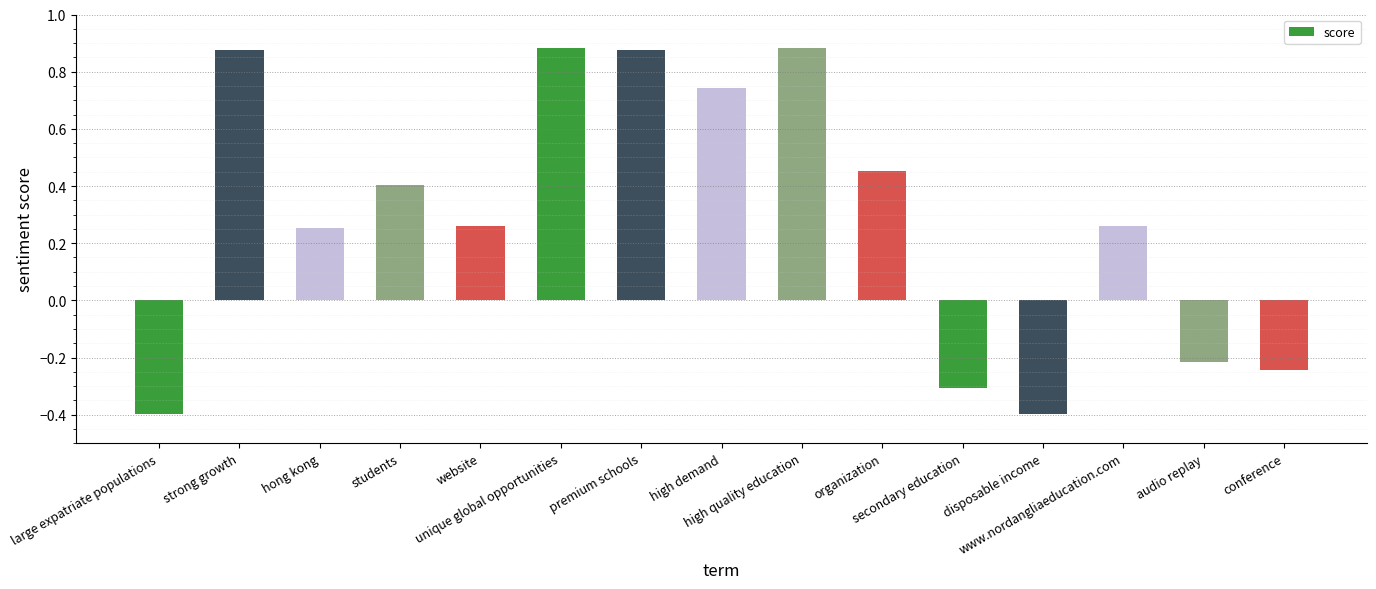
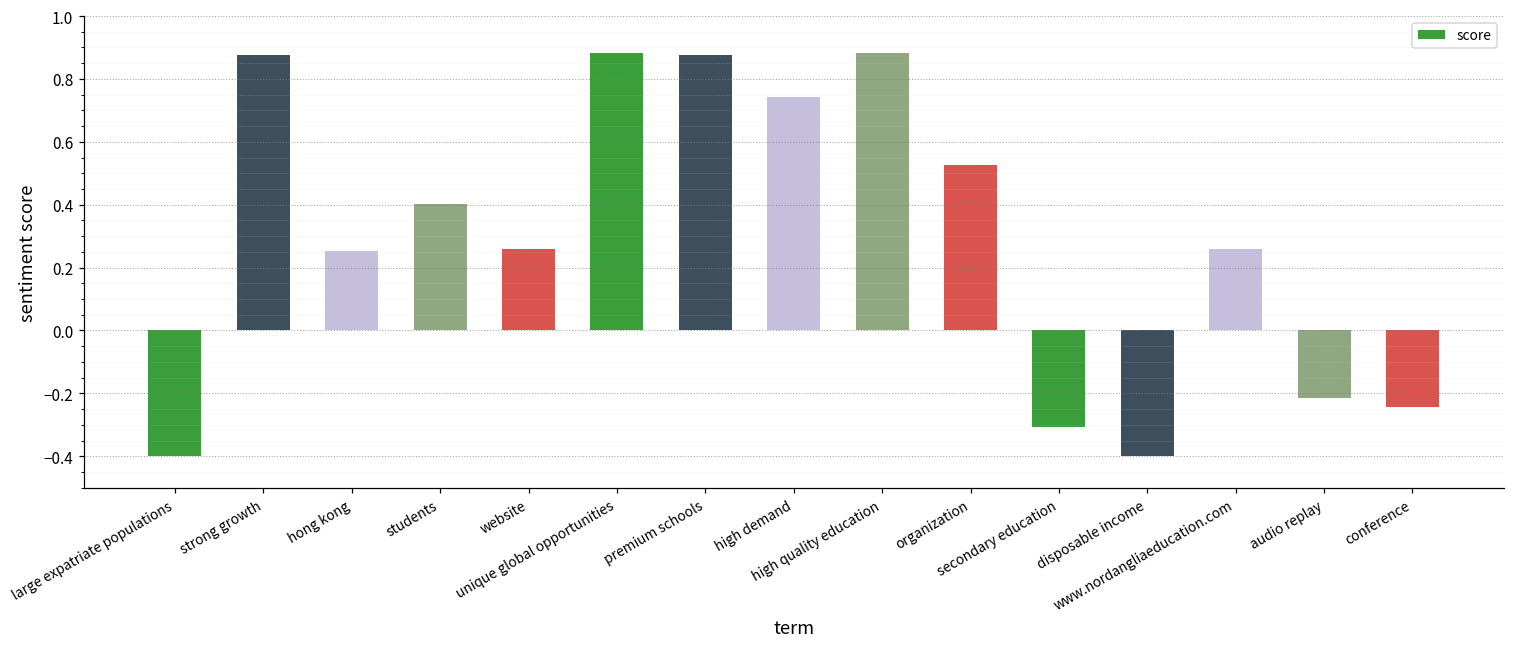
organization: 0.45 -> 0.53
